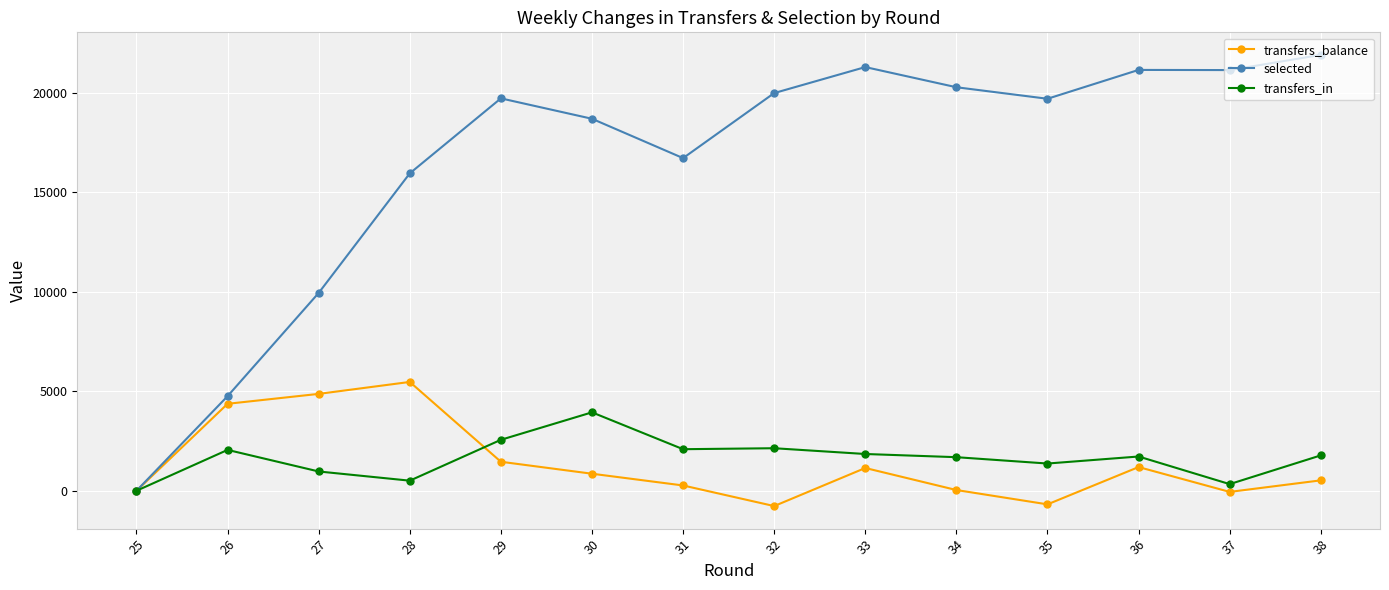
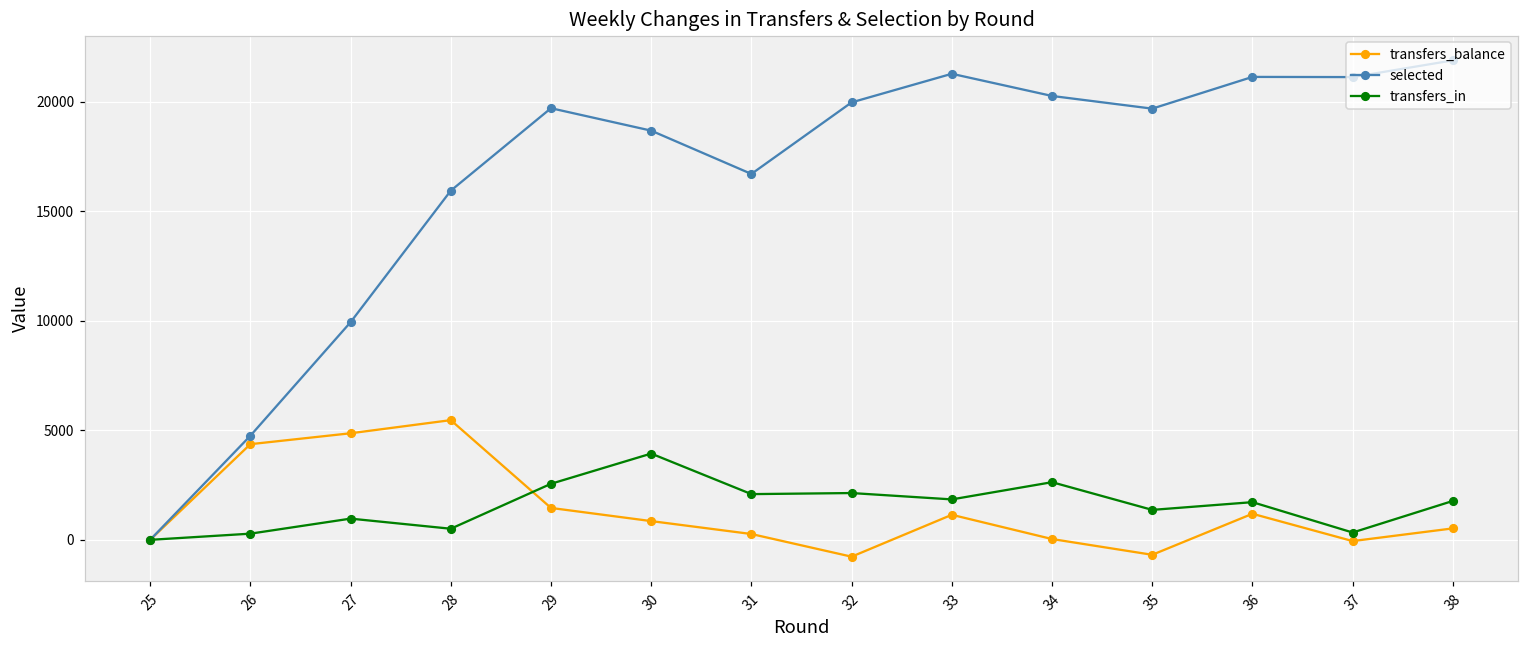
transfers_in, 26: 2100 -> 300
transfers_in, 34: 1700 -> 2600
